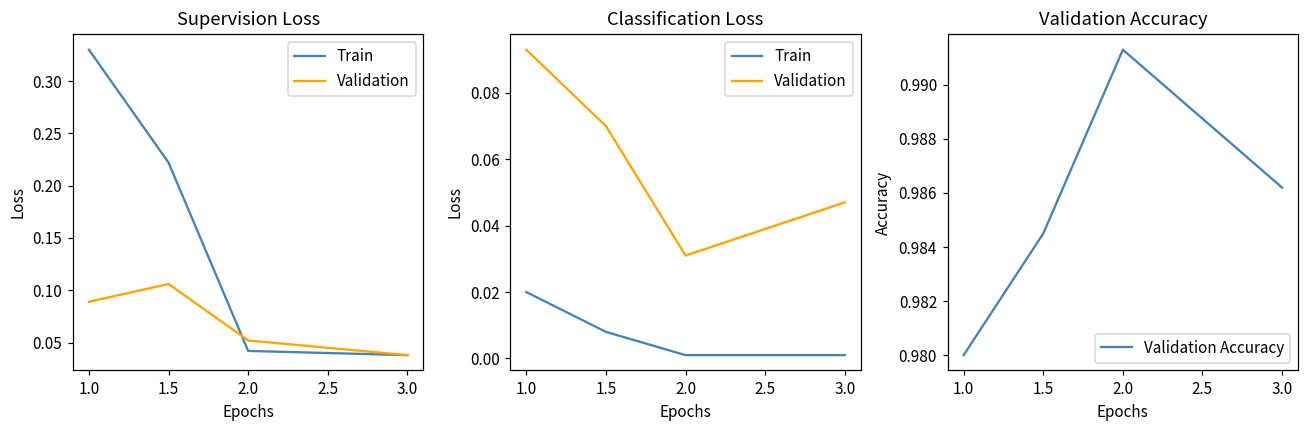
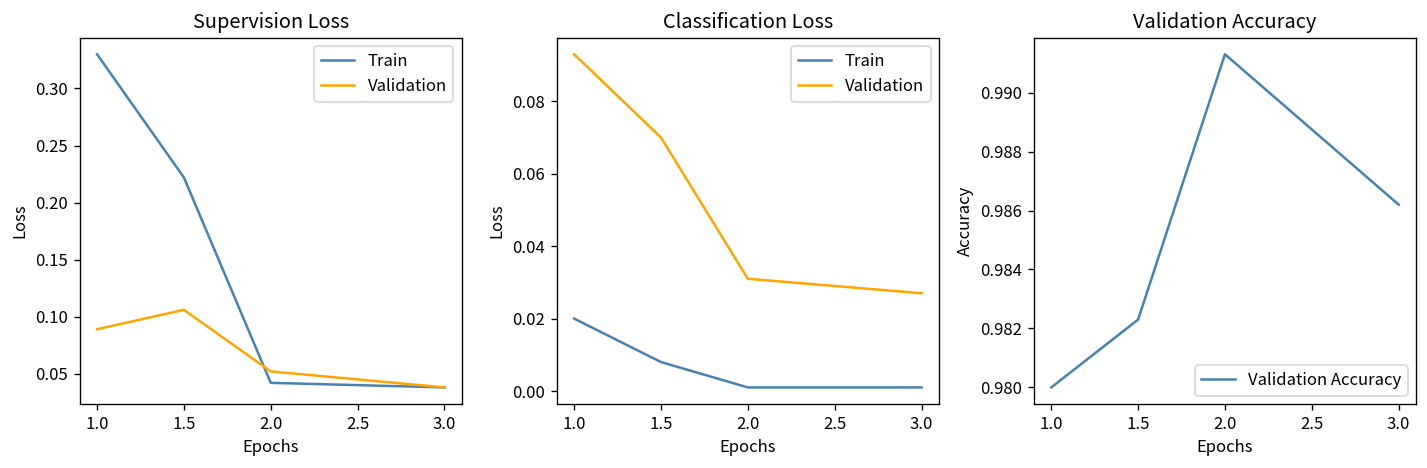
Classification Loss, Validation, 3.0: 0.047 -> 0.027
Validation Accuracy, 1.5: 0.9845 -> 0.9823
